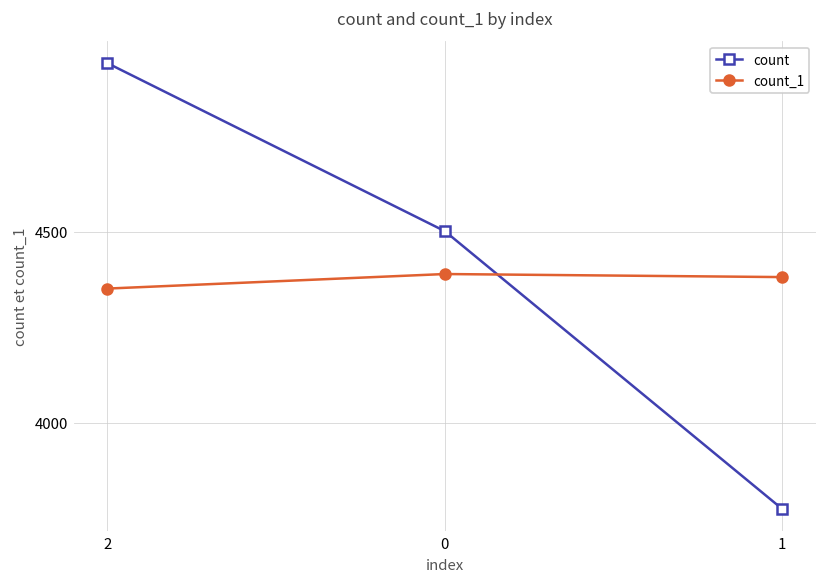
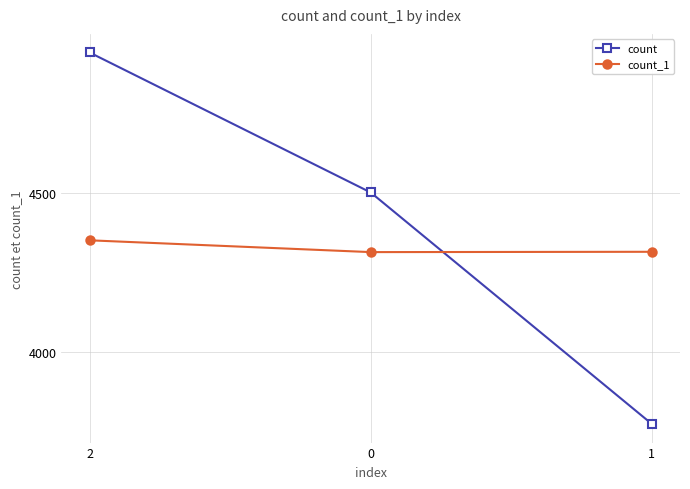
count_1, 0: 4390 -> 4310
count_1, 1: 4380 -> 4320
